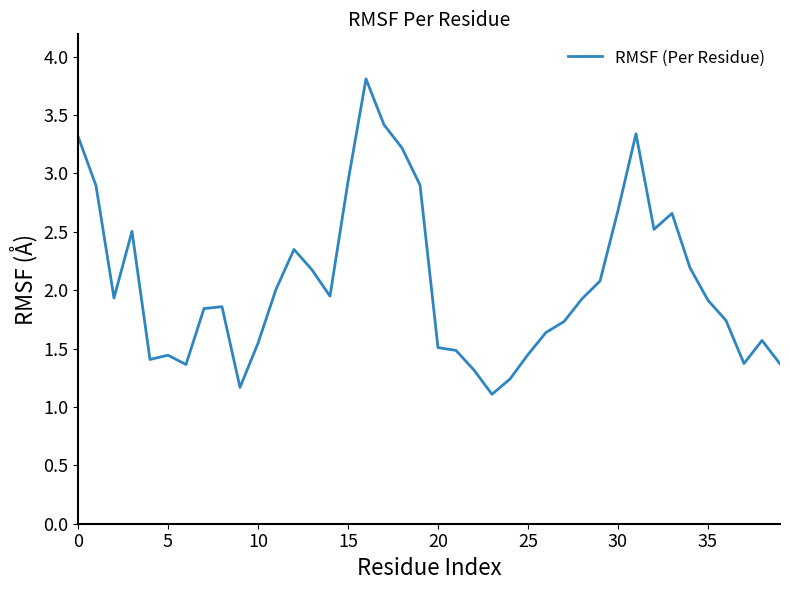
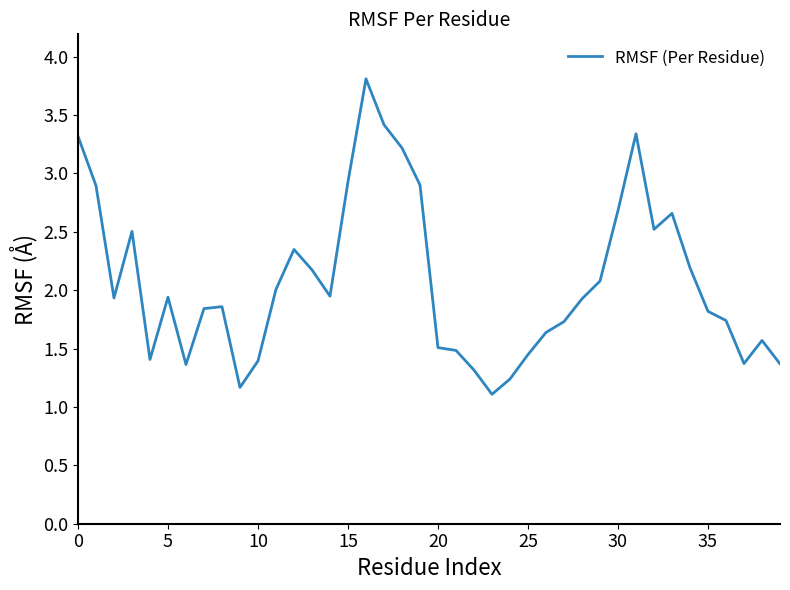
5: 1.44 -> 1.94
10: 1.54 -> 1.39
35: 1.91 -> 1.82
